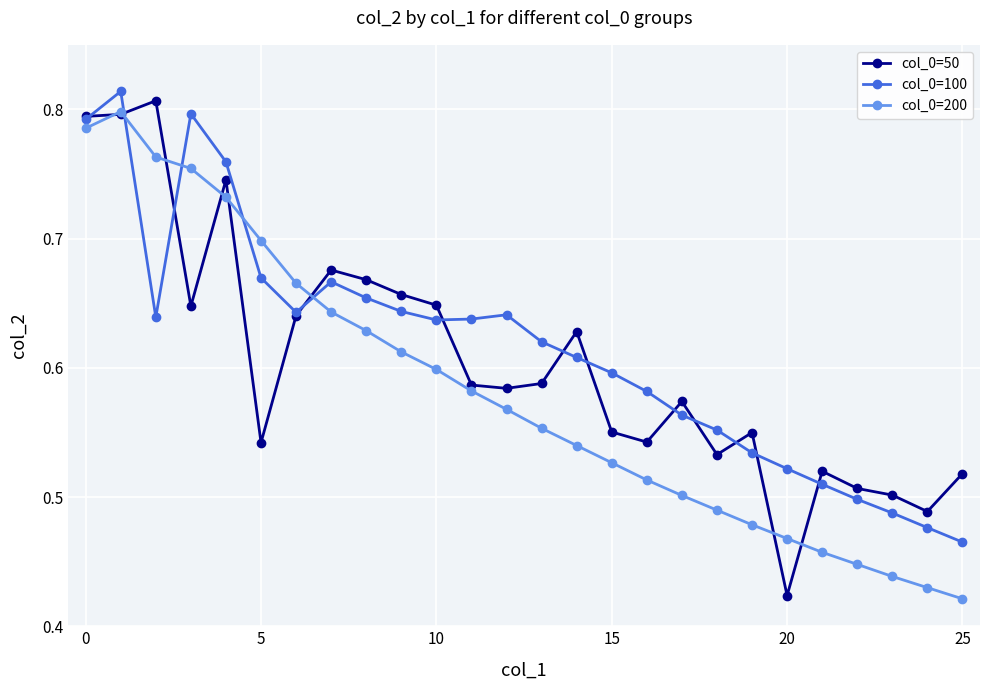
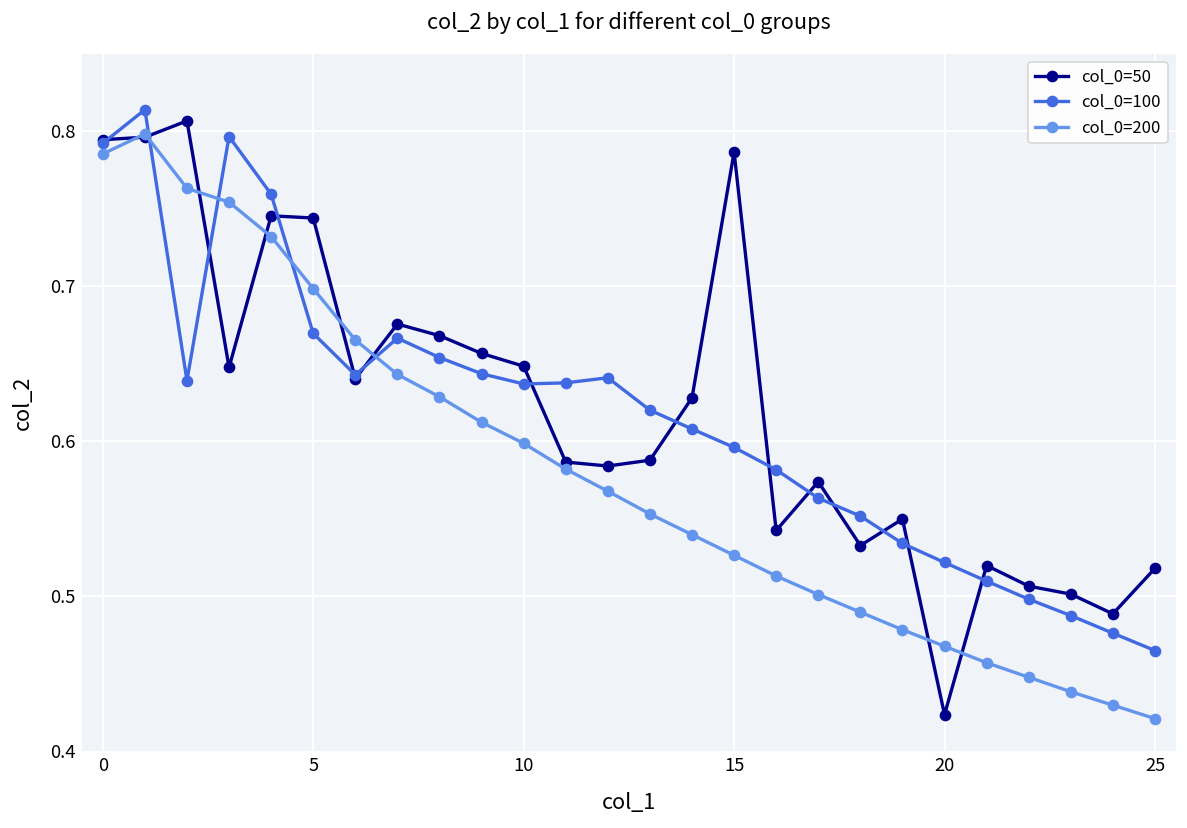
col_0=50, 5: 0.542 -> 0.744
col_0=50, 15: 0.550 -> 0.787
